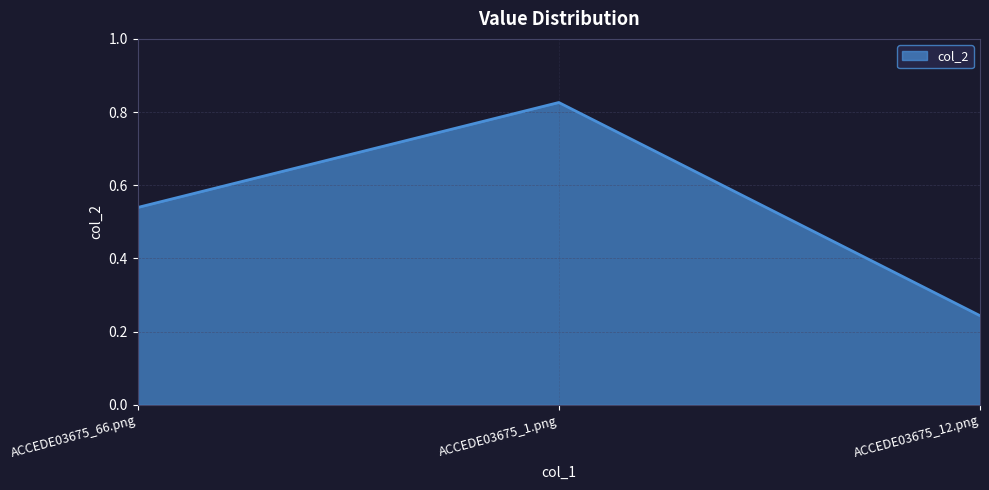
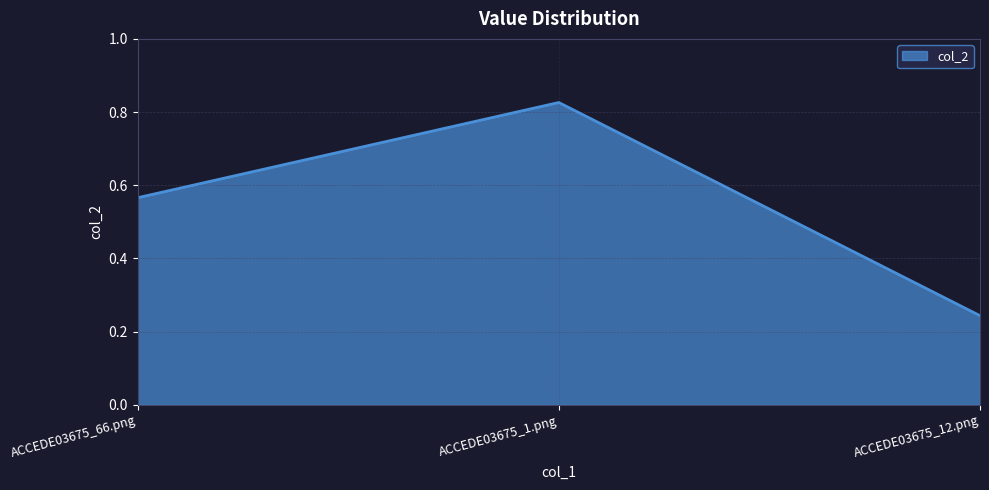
ACCEDE03675_66.png: 0.54 -> 0.57
